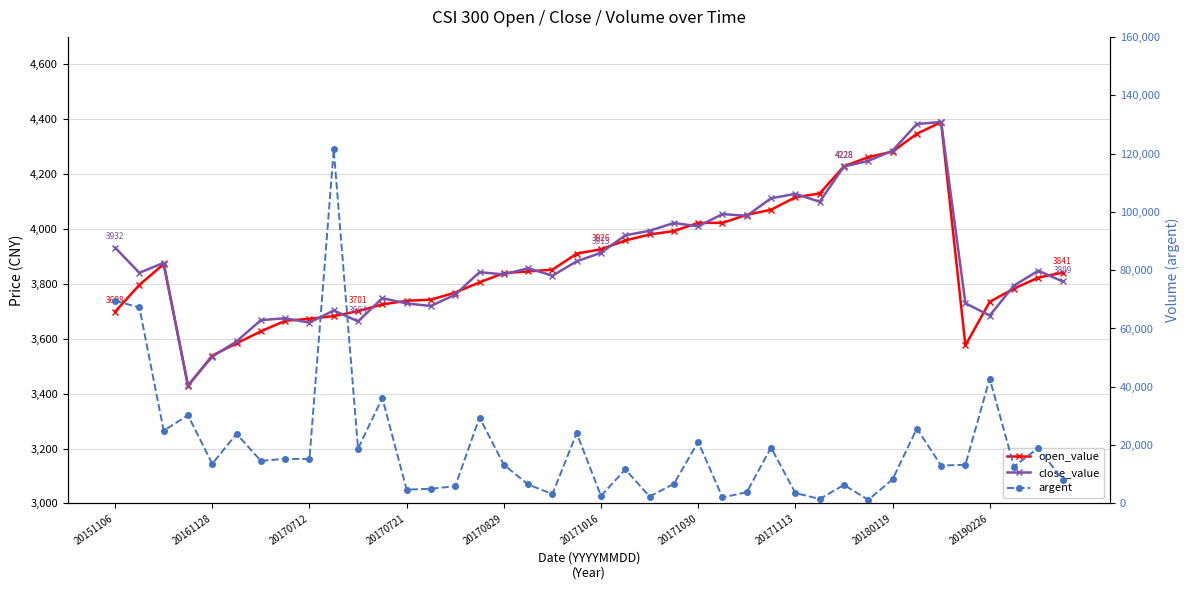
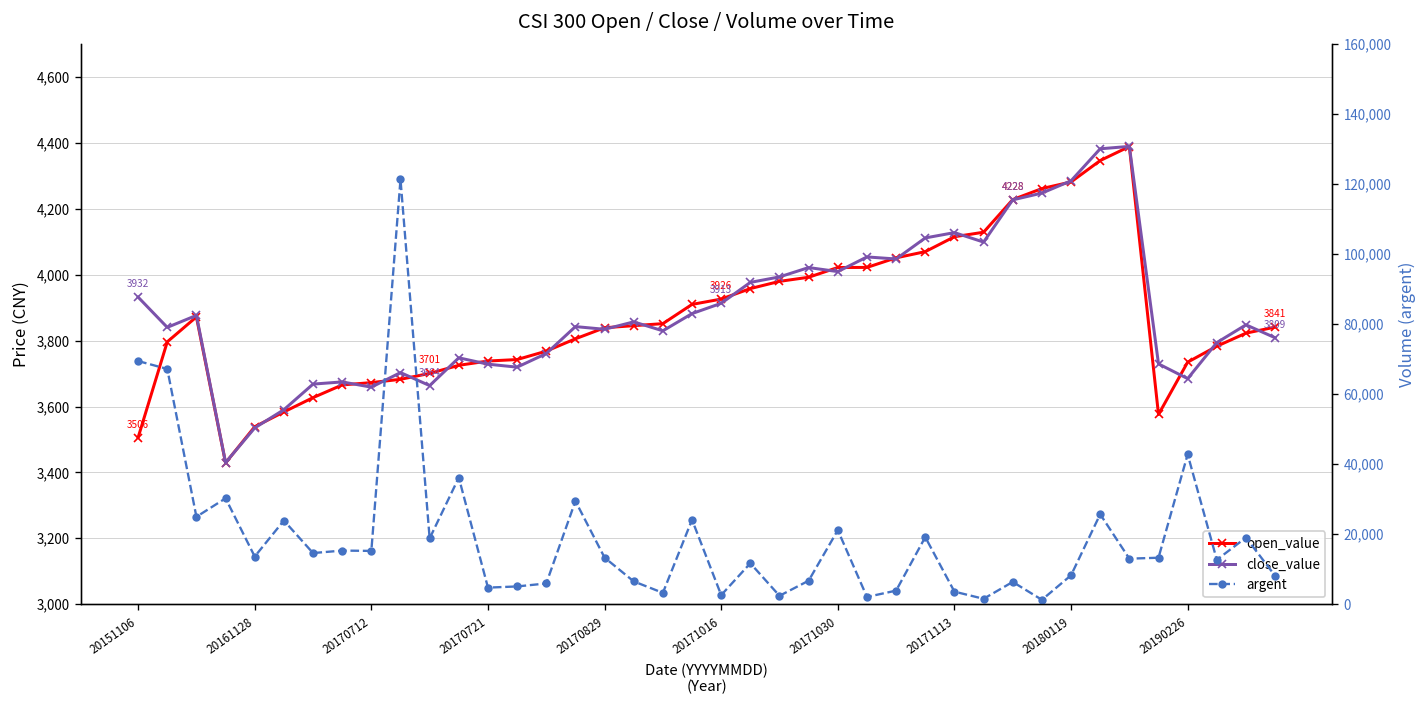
open_value, 20151106: 3698 -> 3506
